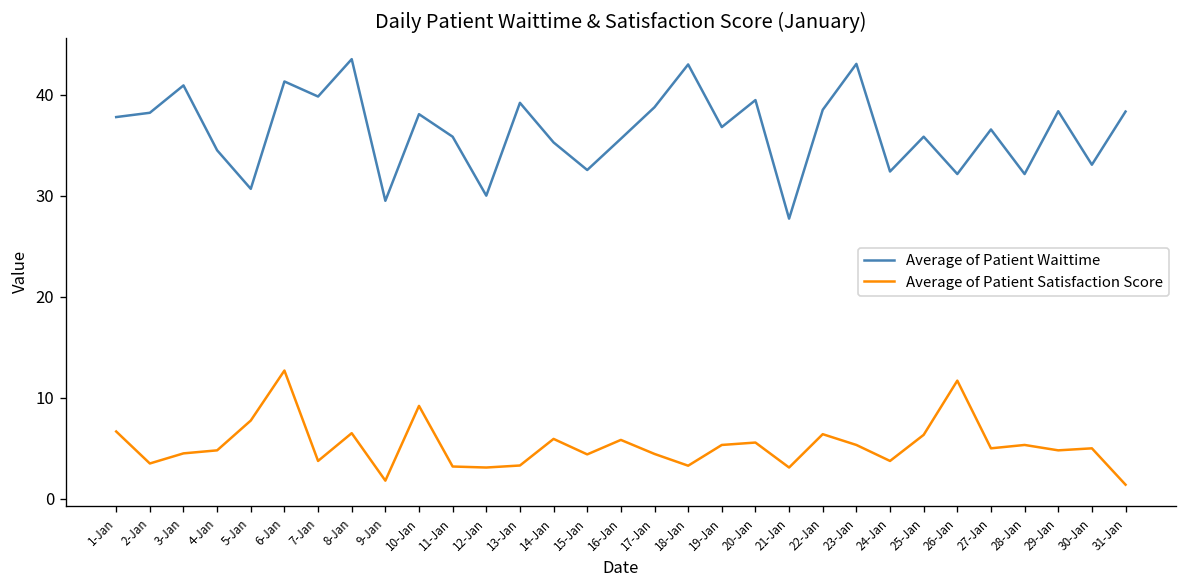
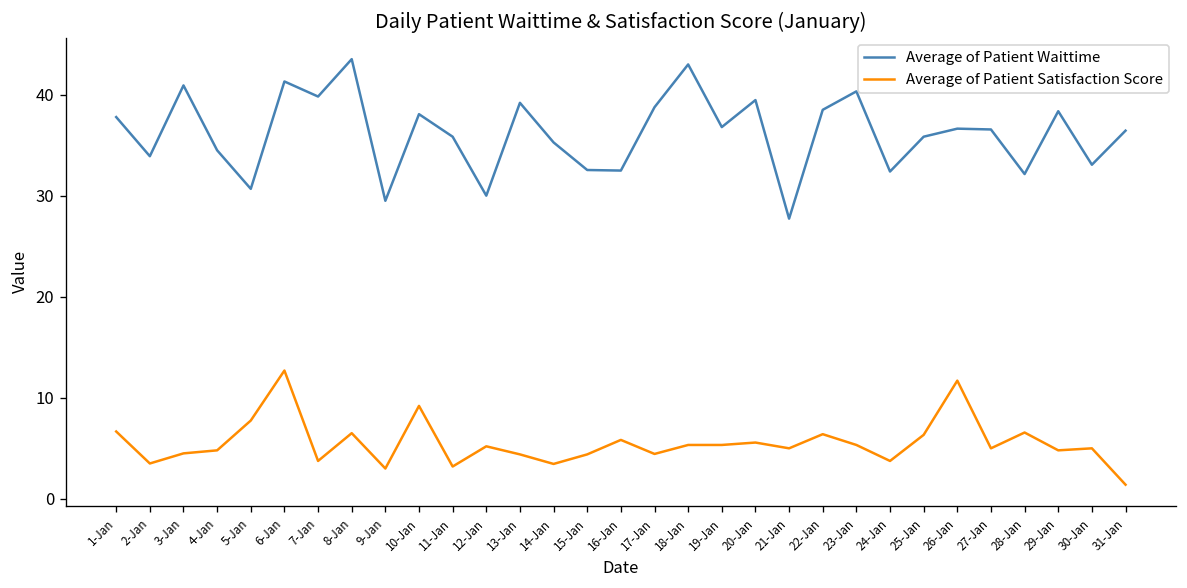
Average of Patient Waittime, 2-Jan: 38 -> 34
Average of Patient Satisfaction Score, 9-Jan: 2 -> 3
Average of Patient Satisfaction Score, 12-Jan: 3 -> 5
Average of Patient Satisfaction Score, 13-Jan: 3 -> 4
Average of Patient Satisfaction Score, 14-Jan: 6 -> 3
Average of Patient Waittime, 16-Jan: 36 -> 32
Average of Patient Satisfaction Score, 18-Jan: 3 -> 5
Average of Patient Satisfaction Score, 21-Jan: 3 -> 5
Average of Patient Waittime, 23-Jan: 43 -> 40
Average of Patient Waittime, 26-Jan: 32 -> 37
Average of Patient Satisfaction Score, 28-Jan: 5 -> 7
Average of Patient Waittime, 31-Jan: 38 -> 36
